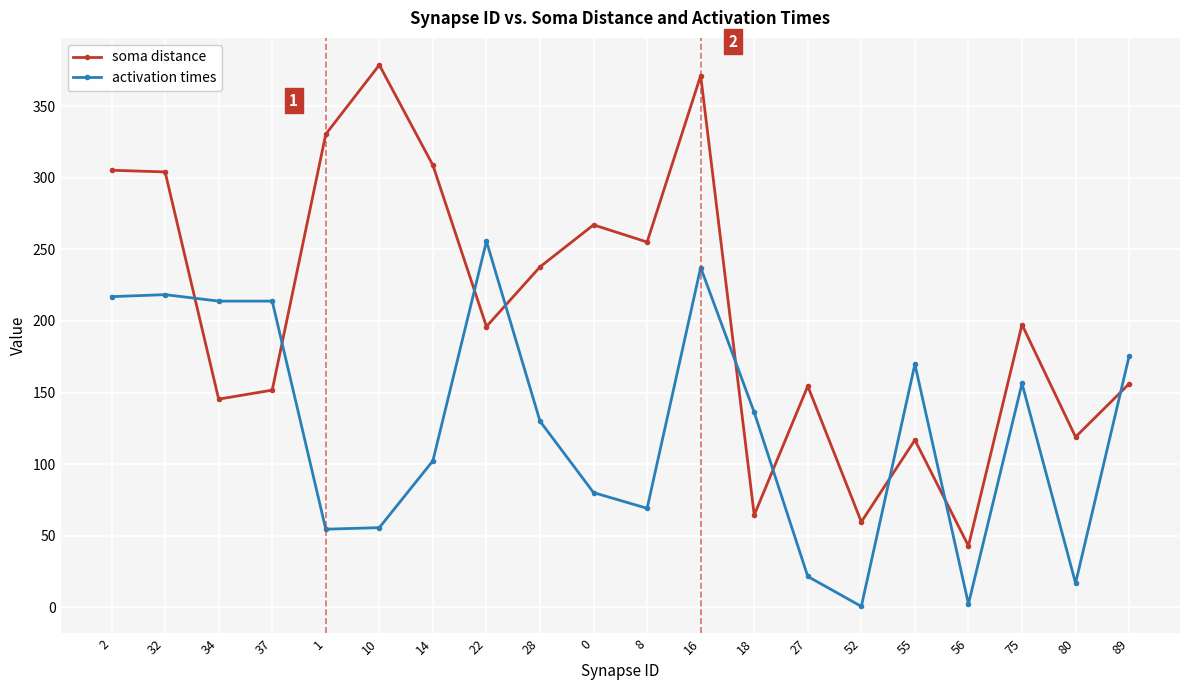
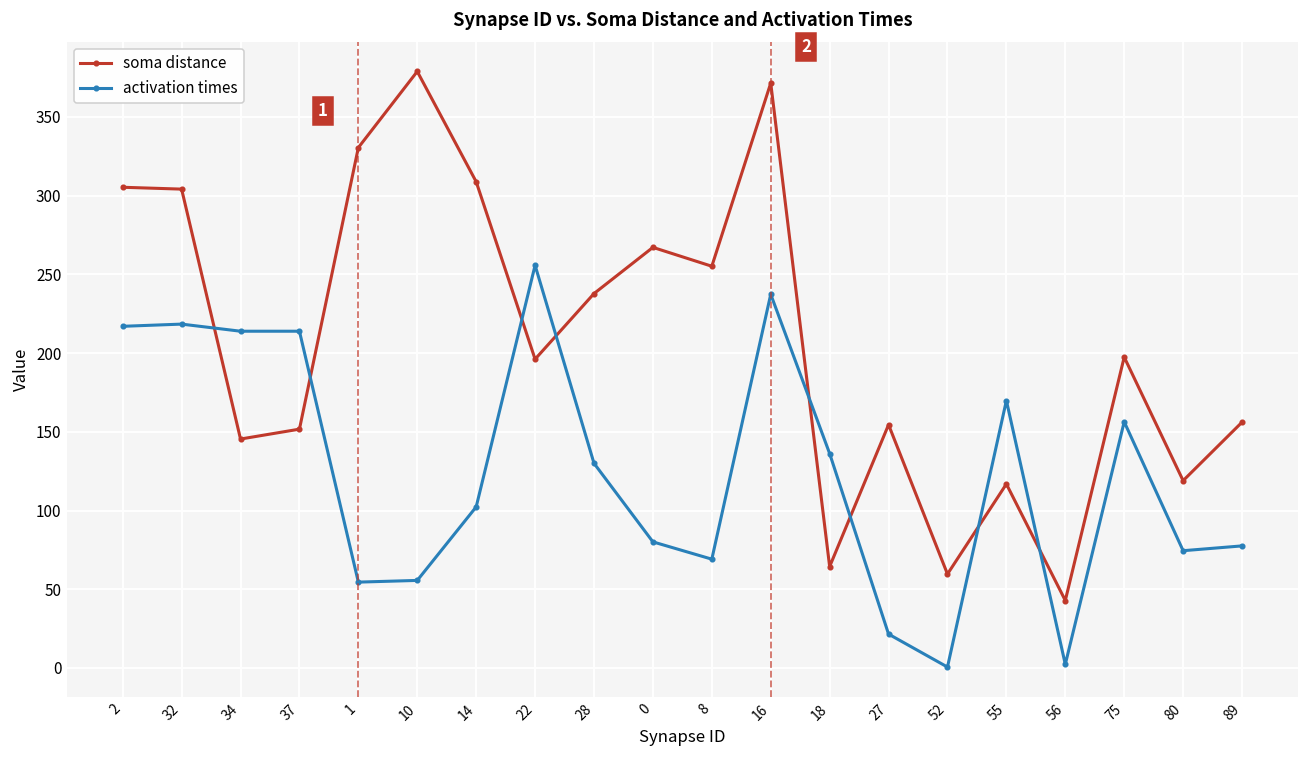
activation times, 80: 17 -> 74
activation times, 89: 175 -> 78
